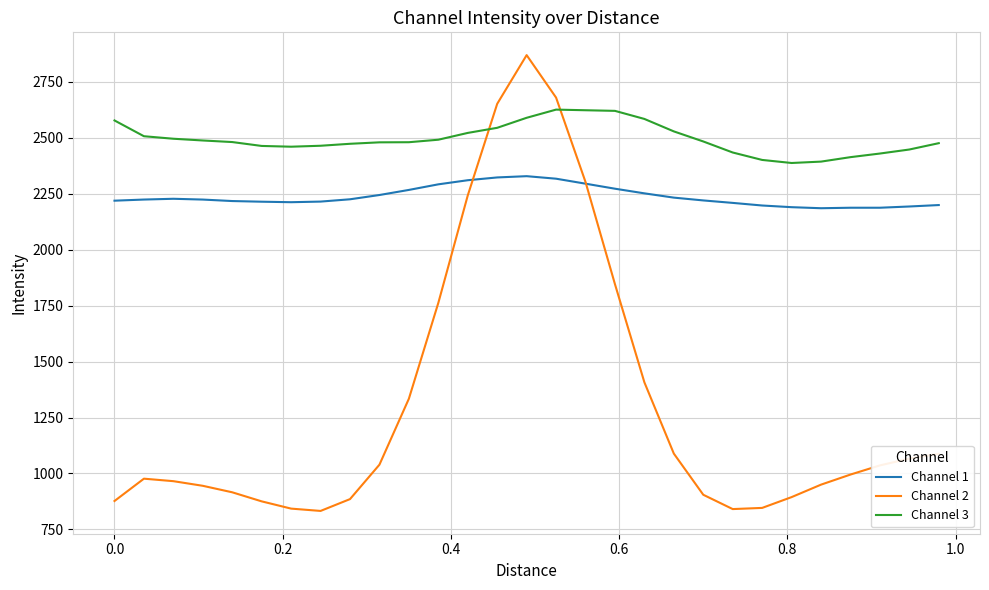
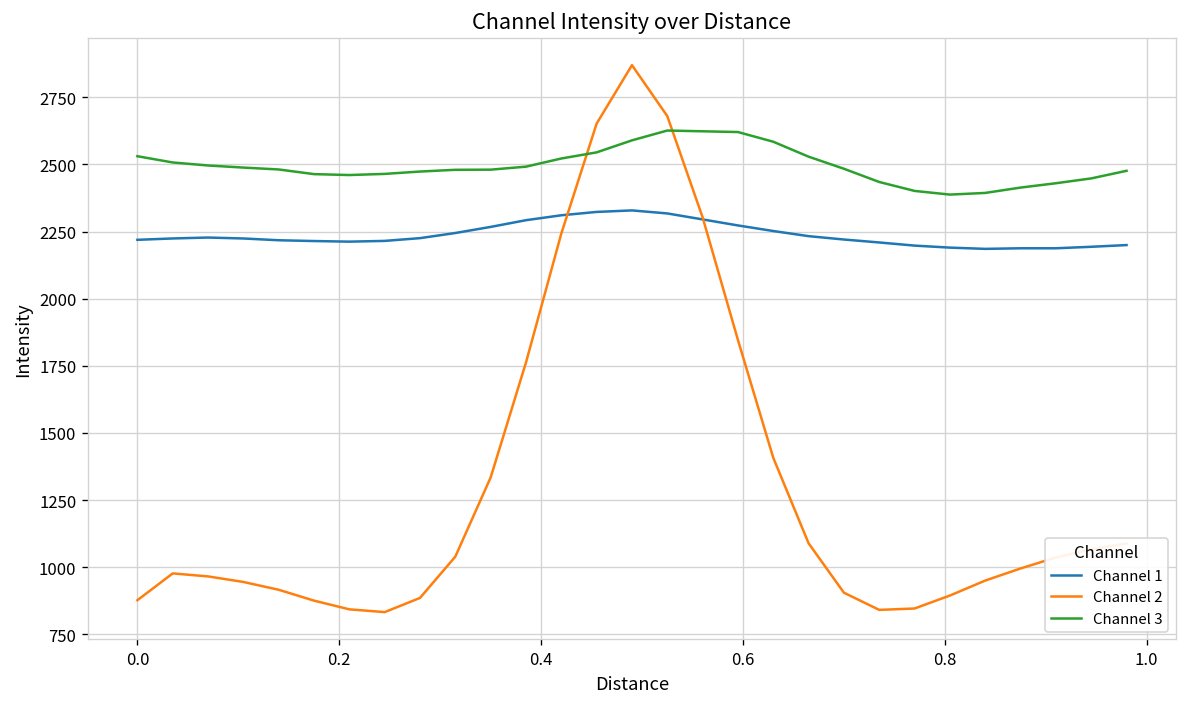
Channel 3, 0.0: 2580 -> 2530
